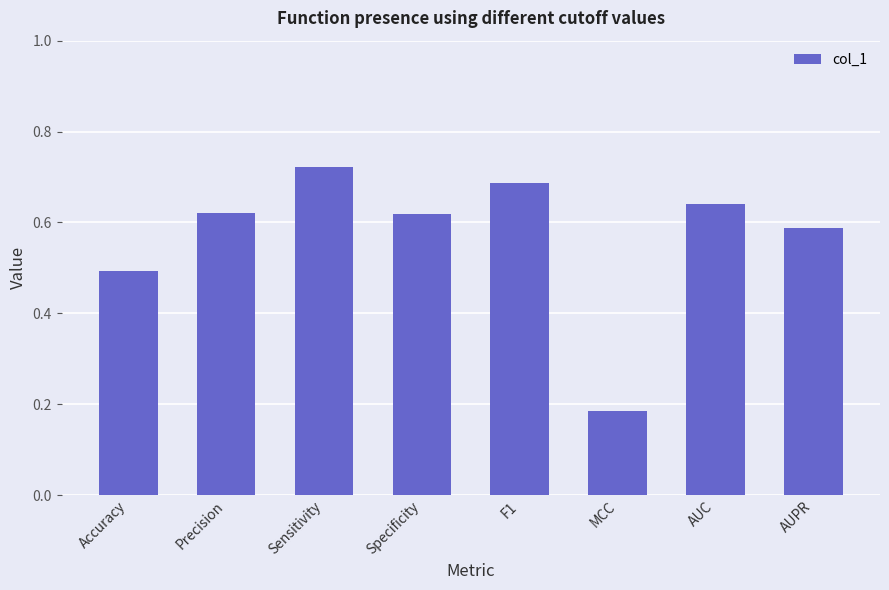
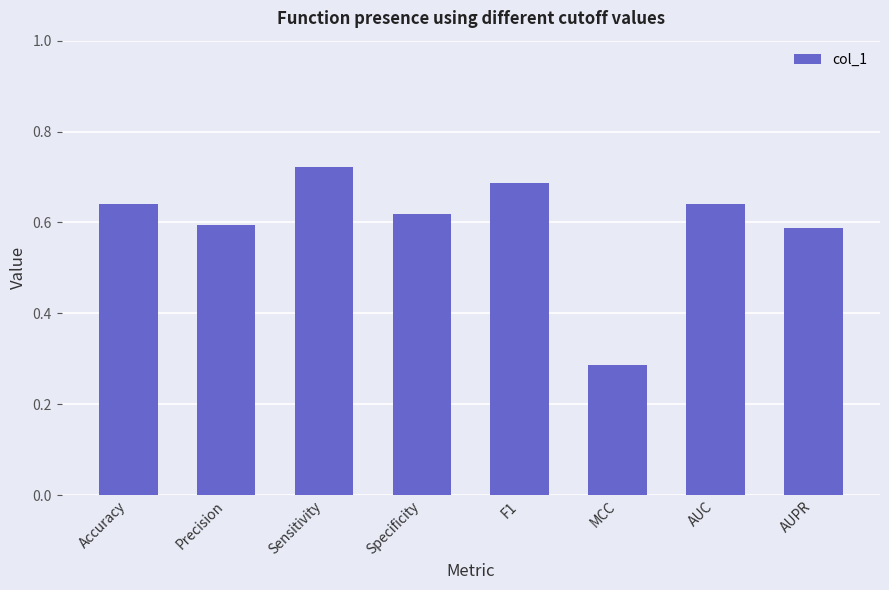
Accuracy: 0.49 -> 0.64
Precision: 0.62 -> 0.59
MCC: 0.18 -> 0.29
